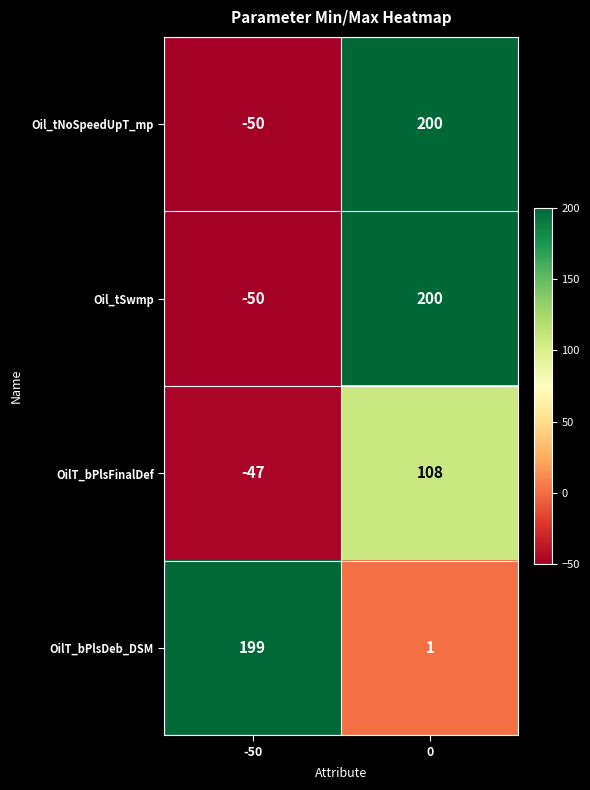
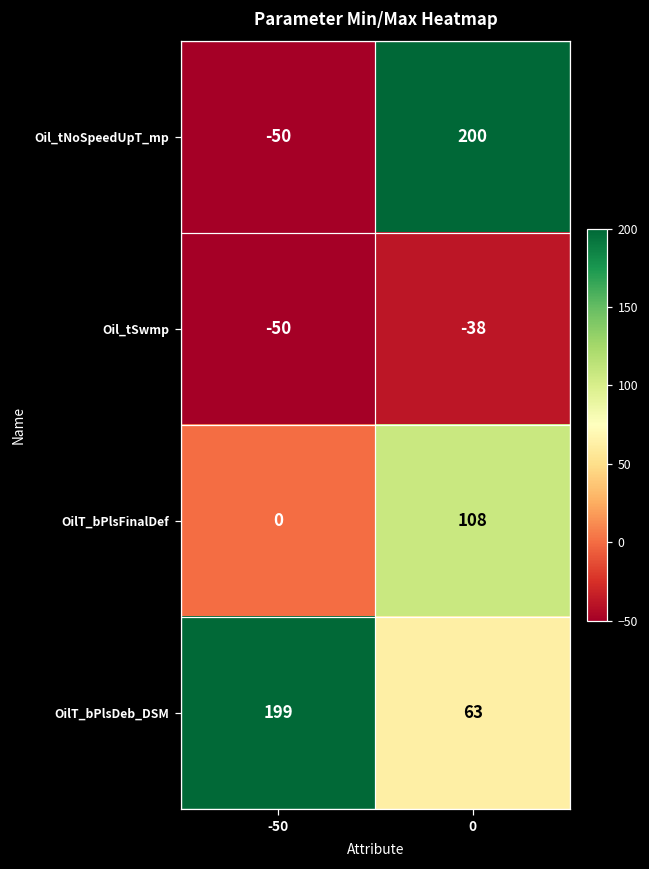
Oil_tSwmp, 0: 200 -> -38
OilT_bPlsFinalDef, -50: -47 -> 0
OilT_bPlsDeb_DSM, 0: 1 -> 63
